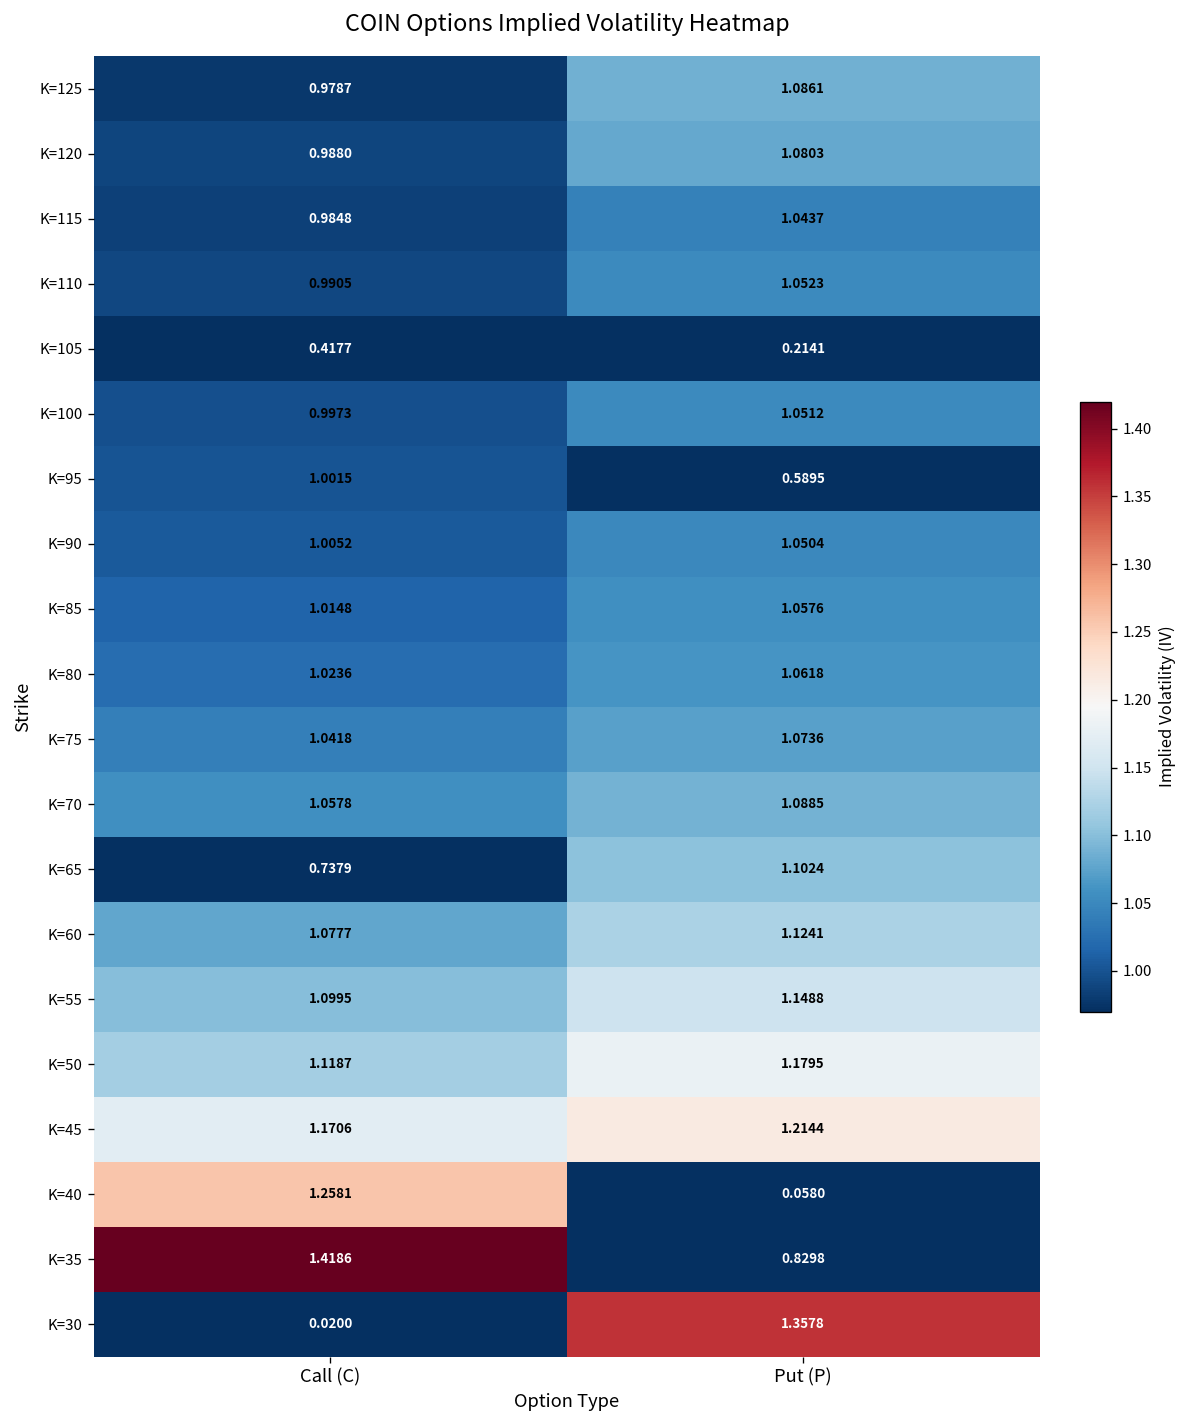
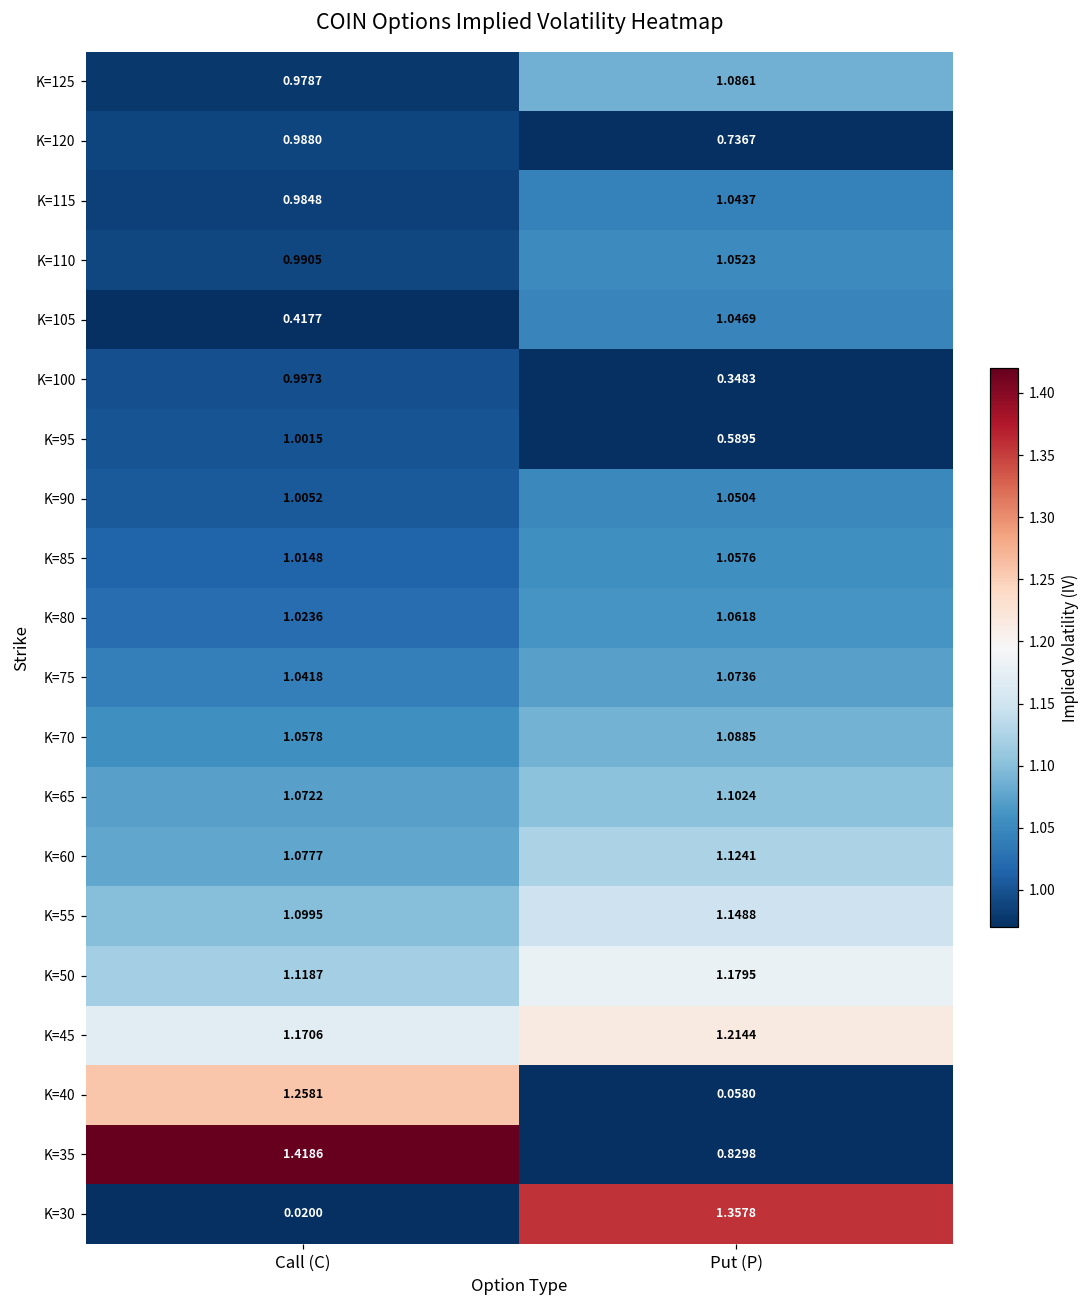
K=120, Put (P): 1.0803 -> 0.7367
K=105, Put (P): 0.2141 -> 1.0469
K=100, Put (P): 1.0512 -> 0.3483
K=65, Call (C): 0.7379 -> 1.0722
